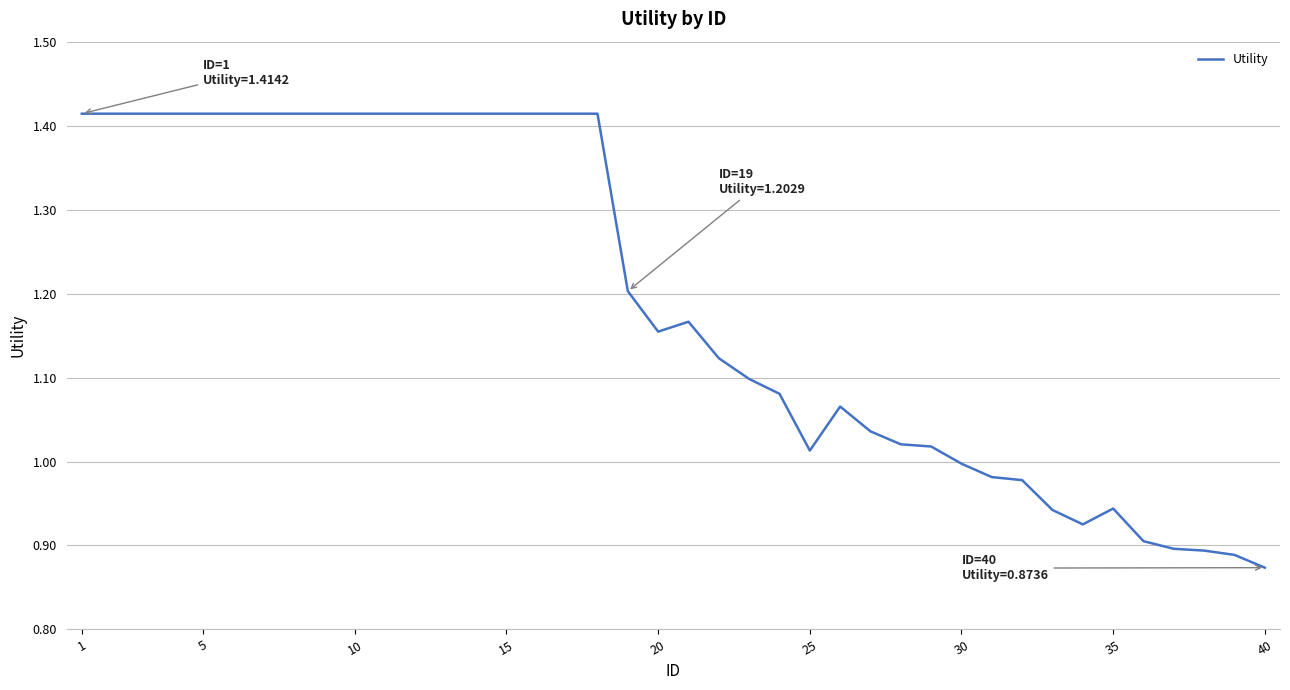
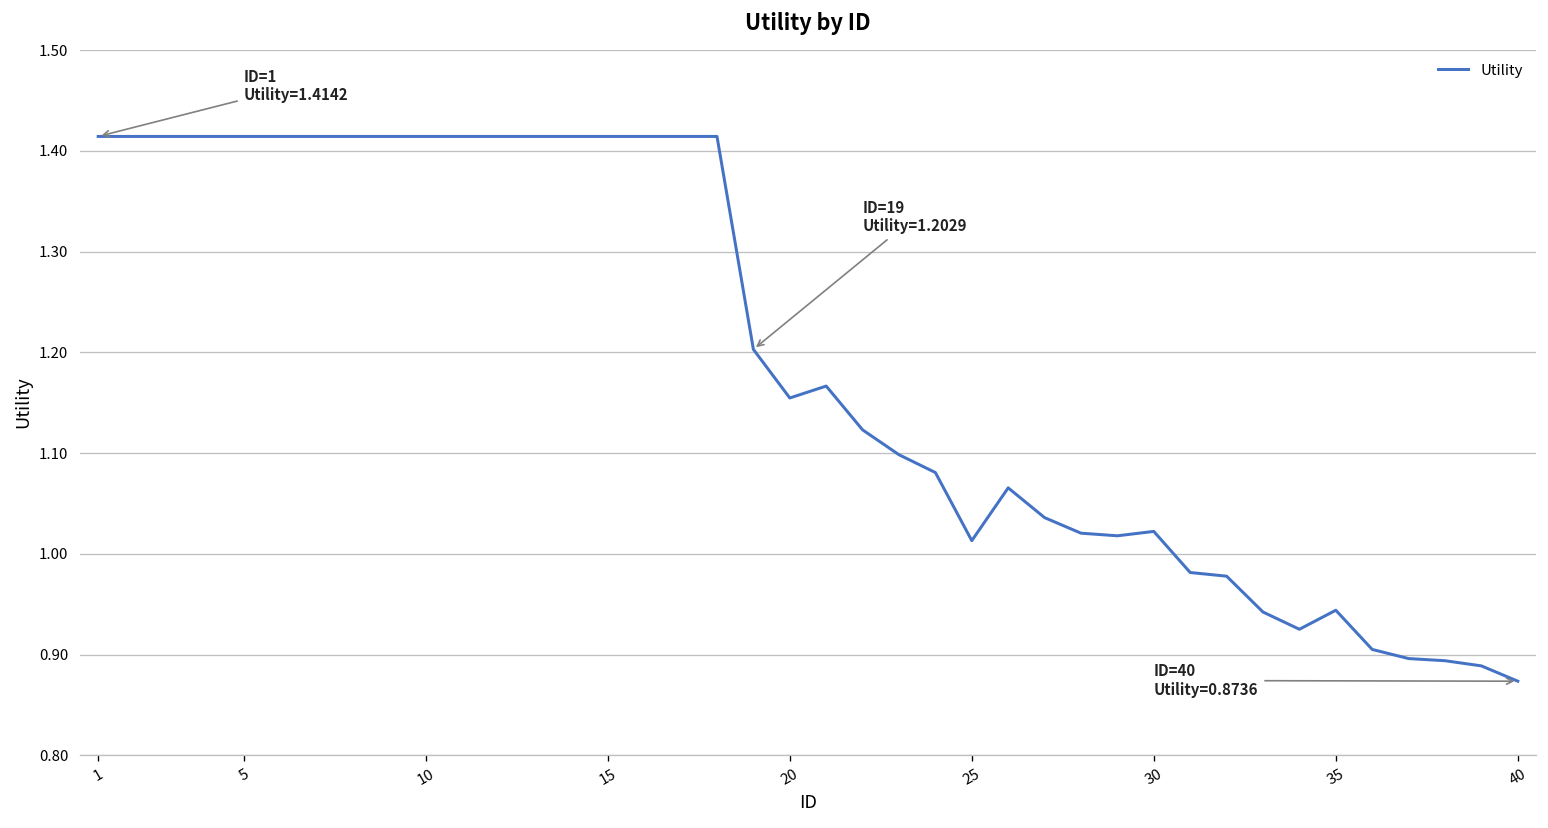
30: 1.00 -> 1.02
